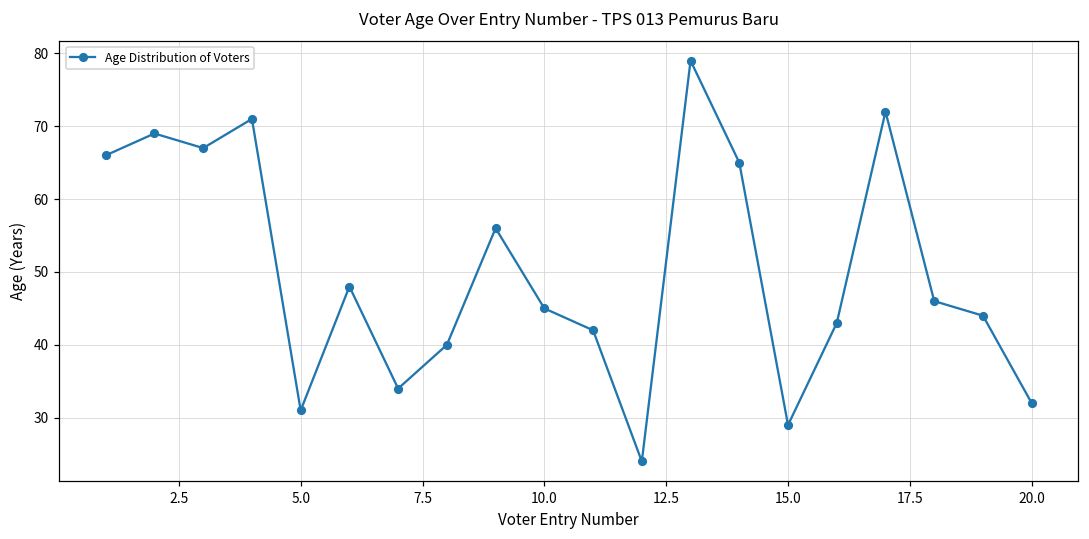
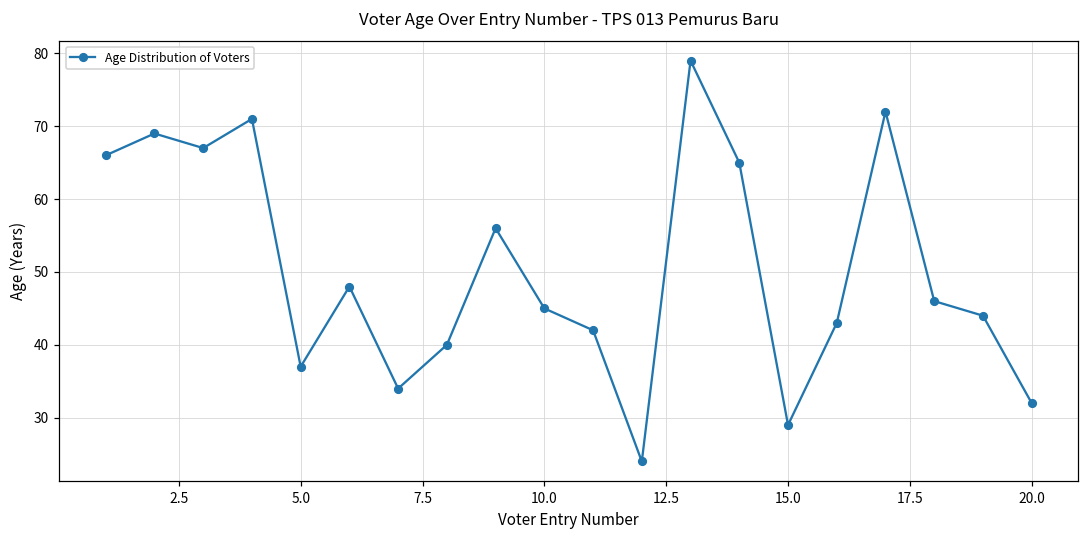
5.0: 31 -> 37
